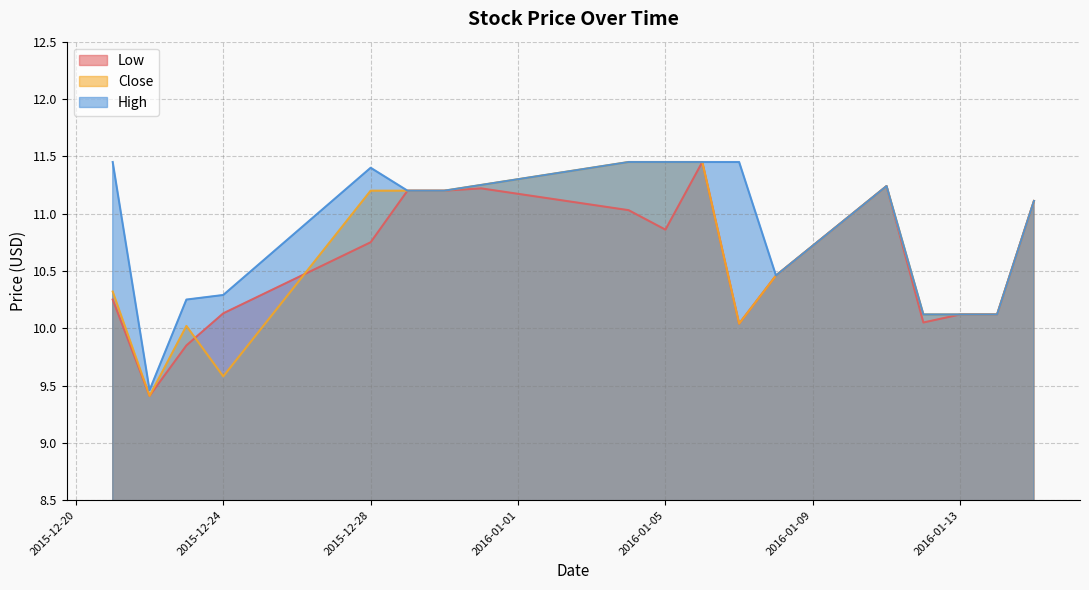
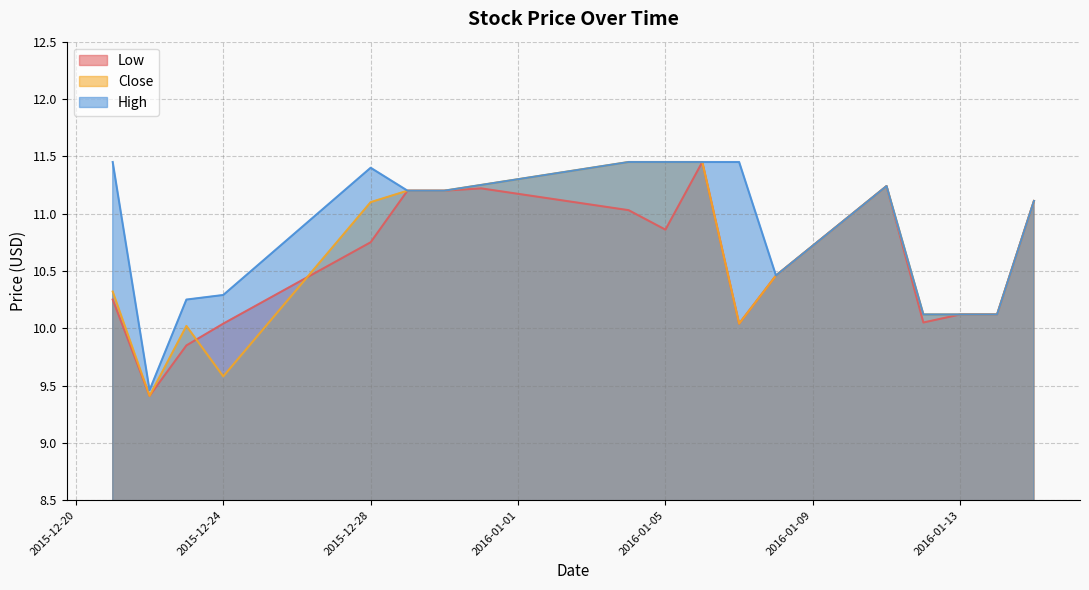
Low, 2015-12-24: 10.13 -> 10.04
Close, 2015-12-28: 11.2 -> 11.1
